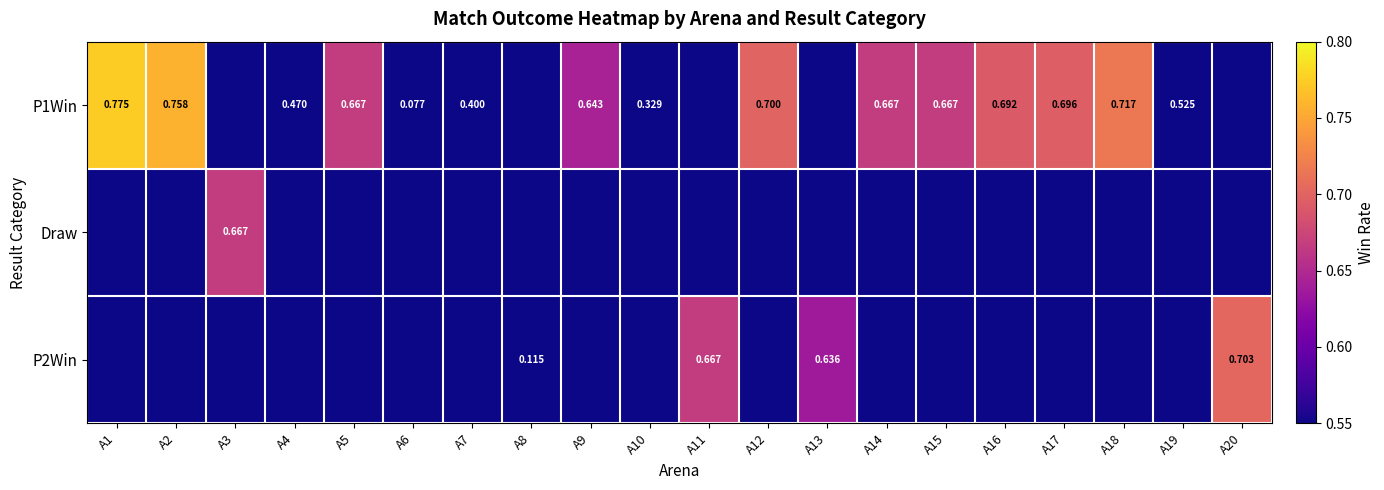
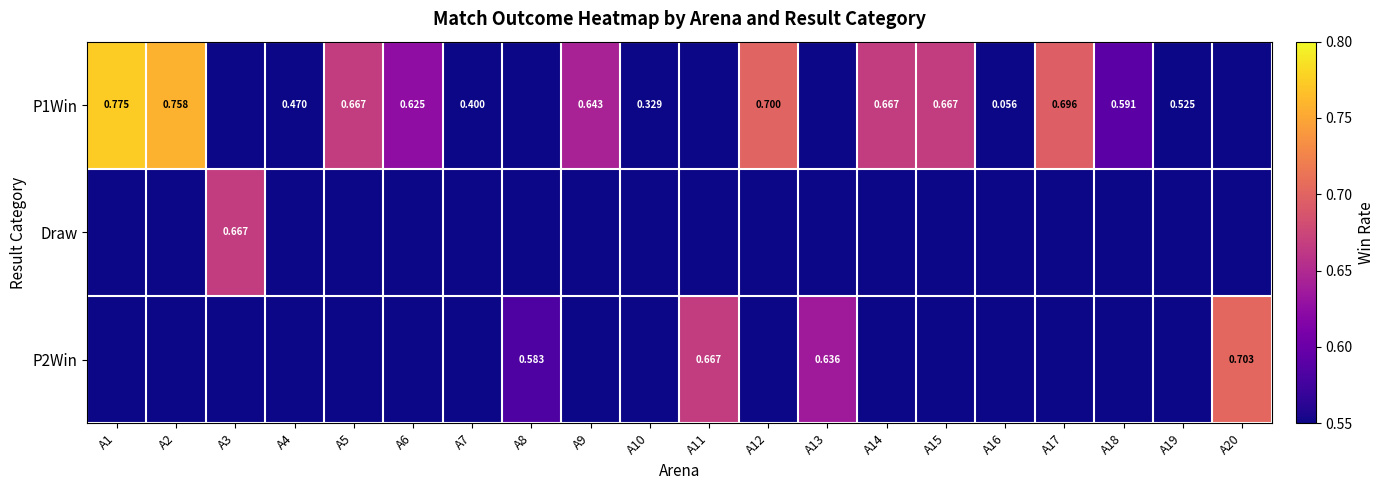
P1Win, A6: 0.077 -> 0.625
P1Win, A16: 0.692 -> 0.056
P1Win, A18: 0.717 -> 0.591
P2Win, A8: 0.115 -> 0.583
